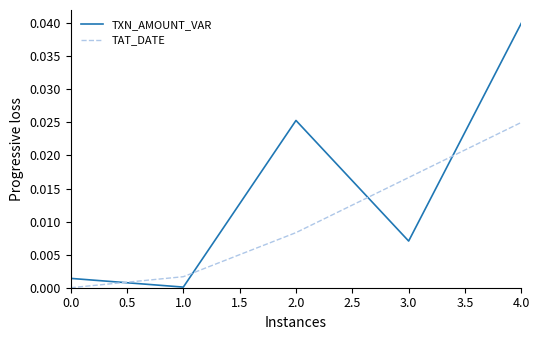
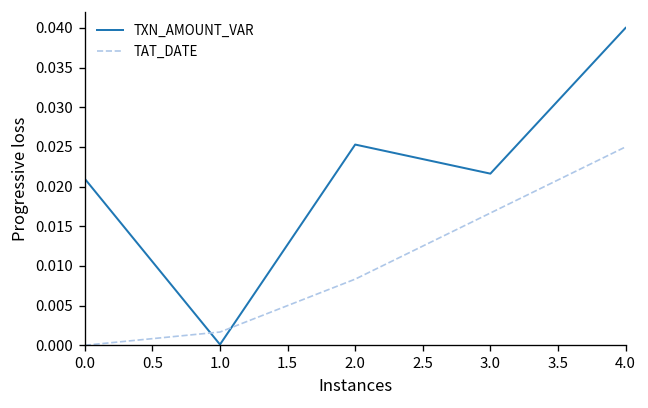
TXN_AMOUNT_VAR, 0.0: 0.001 -> 0.021
TXN_AMOUNT_VAR, 3.0: 0.007 -> 0.022
